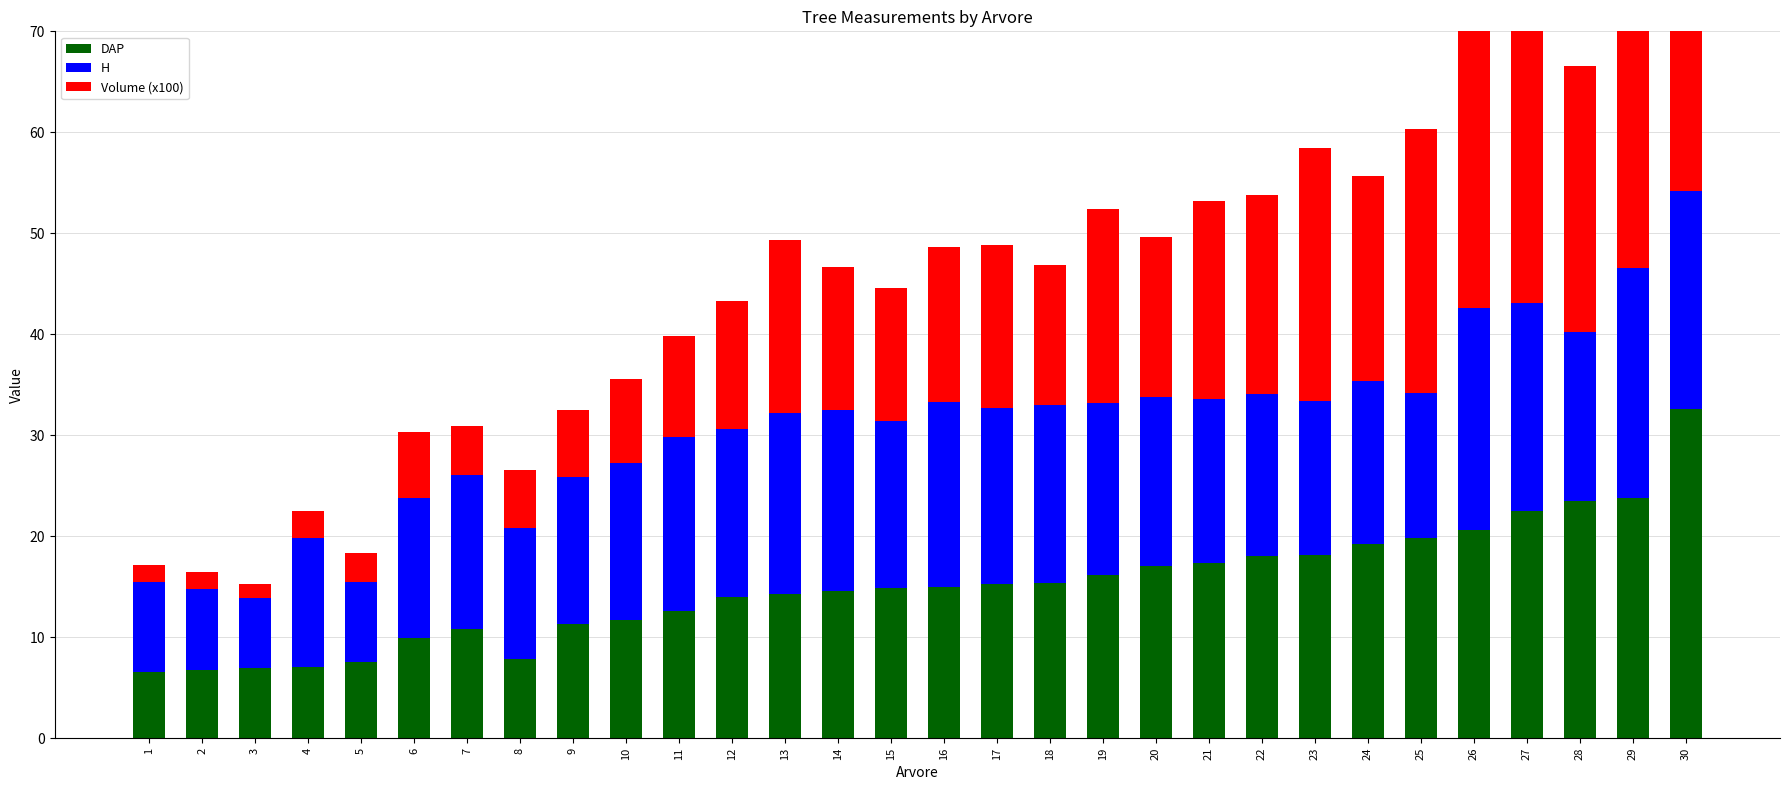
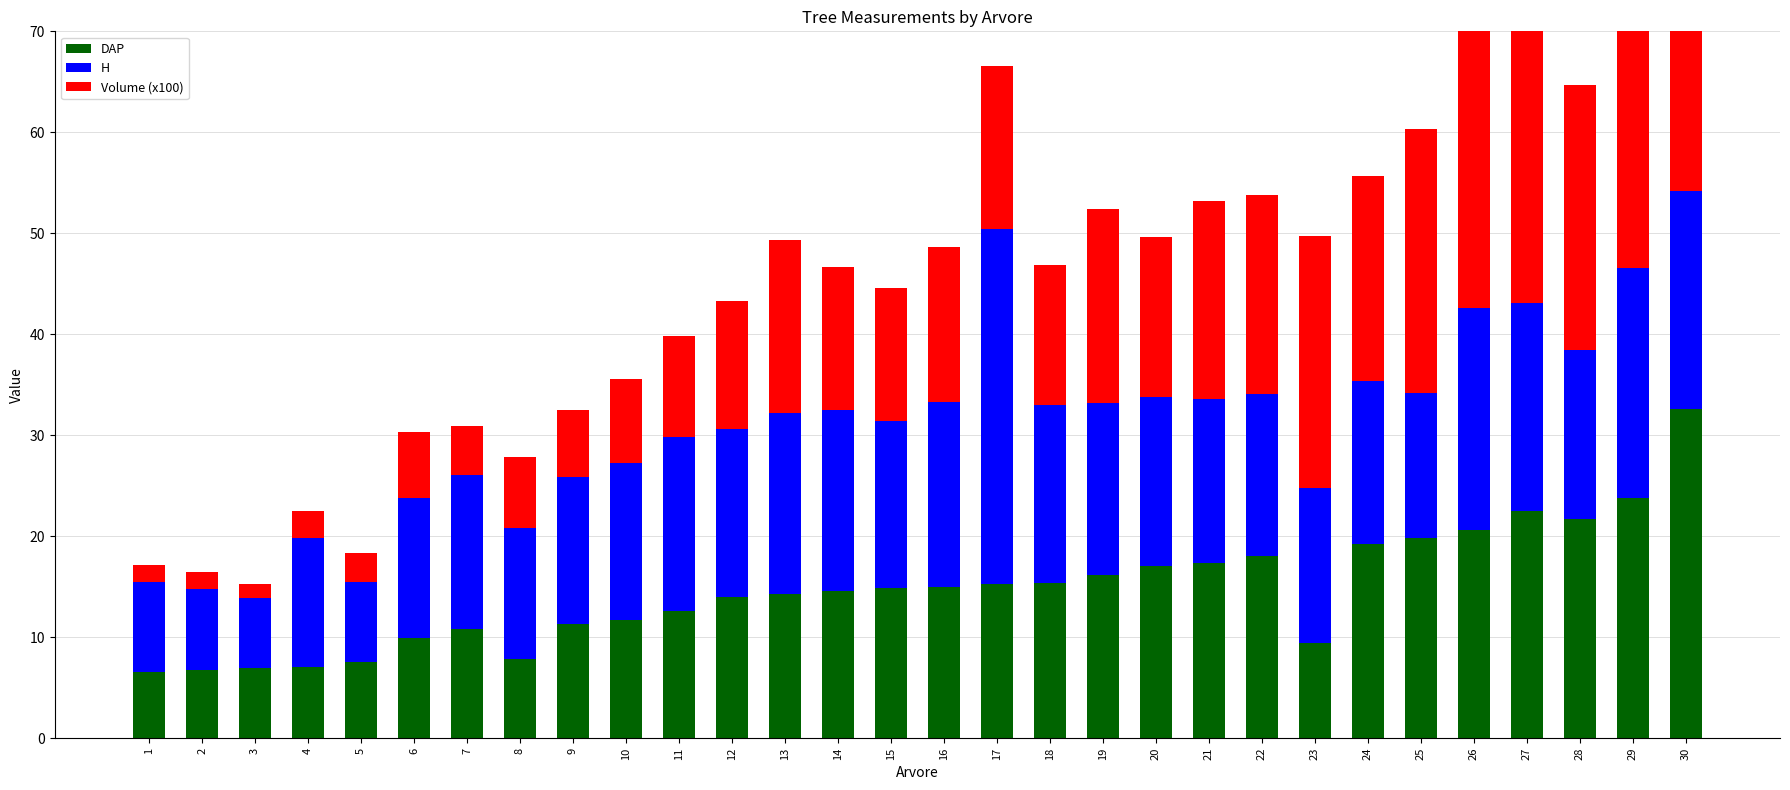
Volume (x100), 8: 5.8 -> 7.1
H, 17: 17.4 -> 35.1
DAP, 23: 18.1 -> 9.4
DAP, 28: 23.5 -> 21.7
